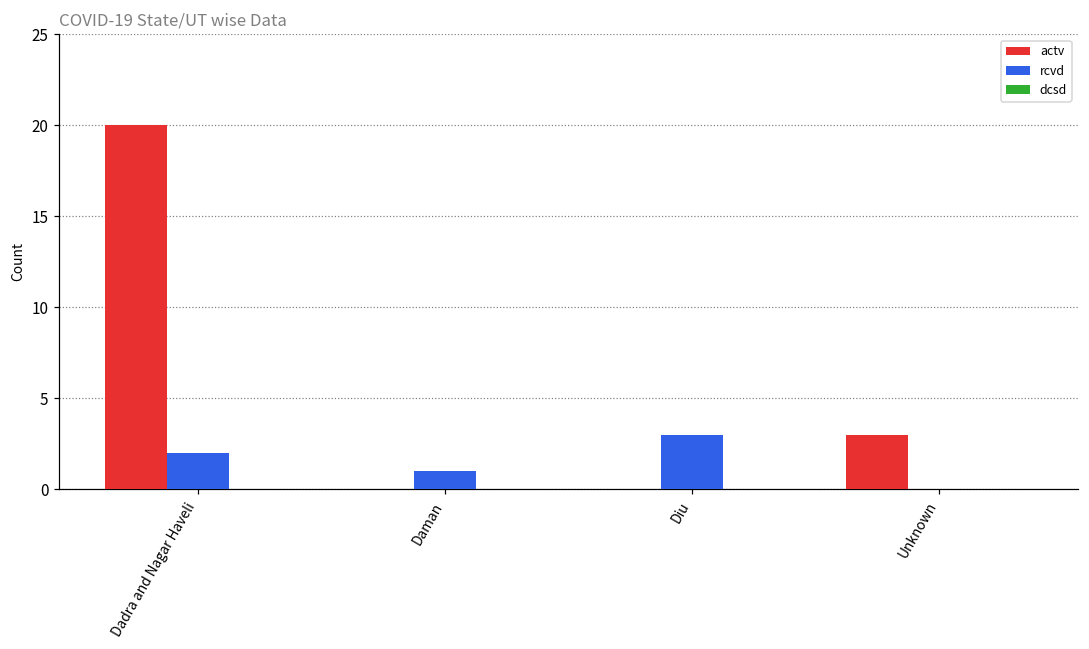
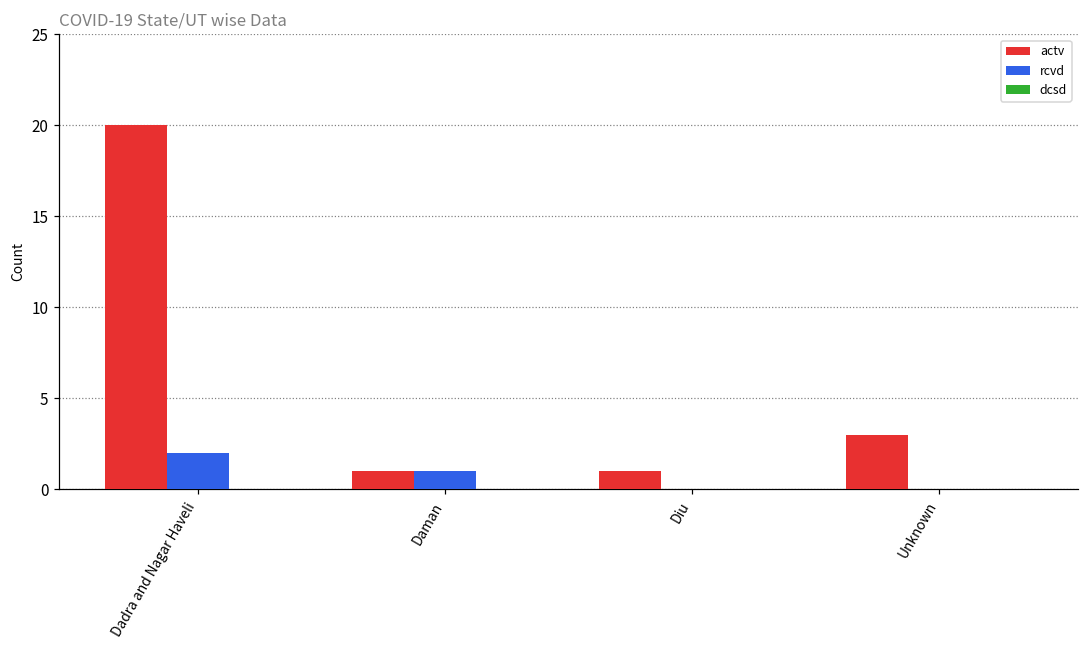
actv, Daman: 0 -> 1
actv, Diu: 0 -> 1
rcvd, Diu: 3 -> 0
